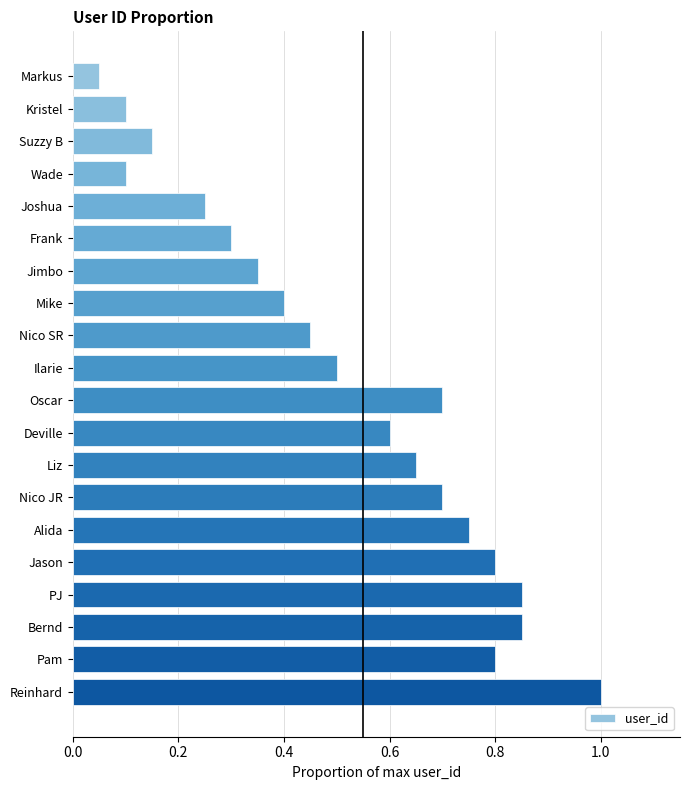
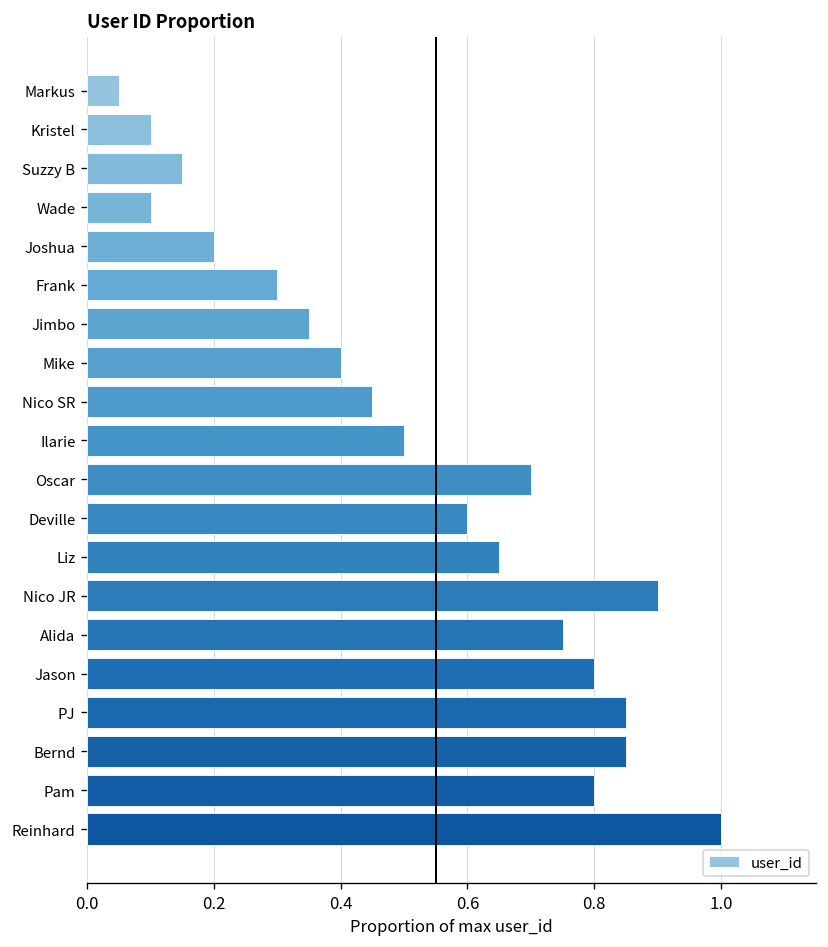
Joshua: 0.25 -> 0.20
Nico JR: 0.70 -> 0.90
